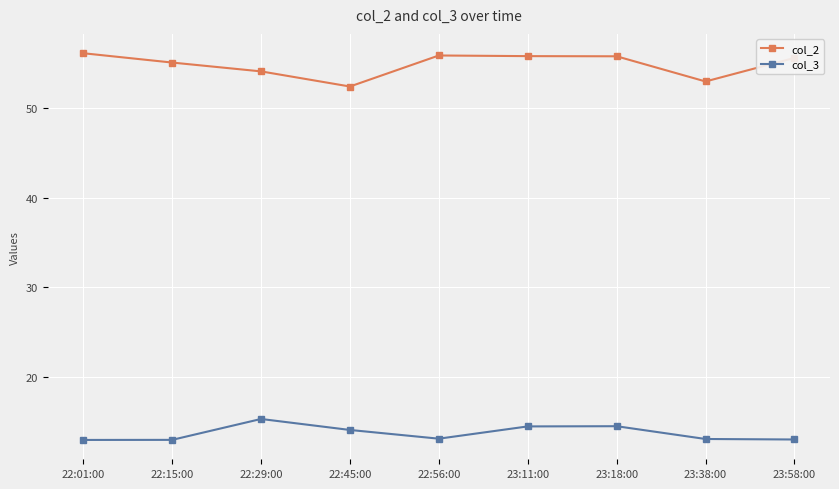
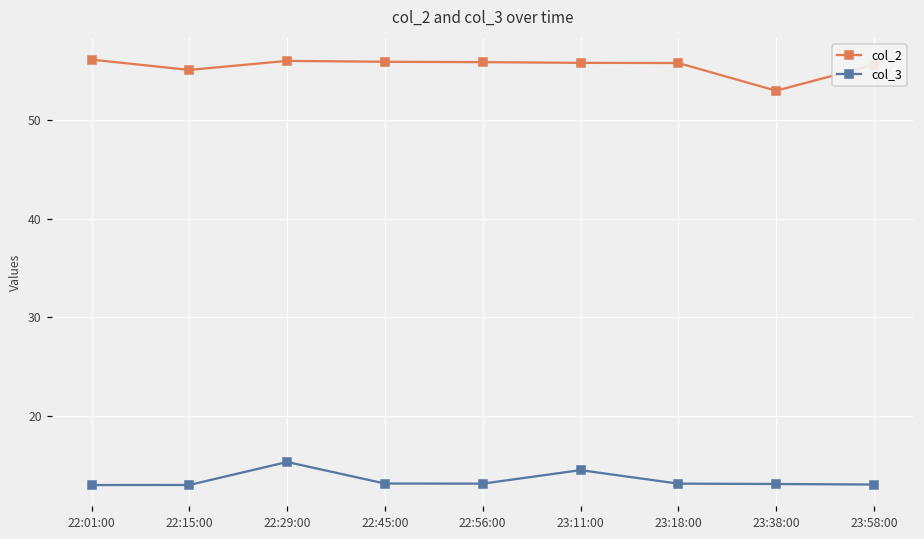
col_2, 22:29:00: 54 -> 56
col_2, 22:45:00: 52 -> 56
col_3, 22:45:00: 14 -> 13
col_3, 23:18:00: 14 -> 13
